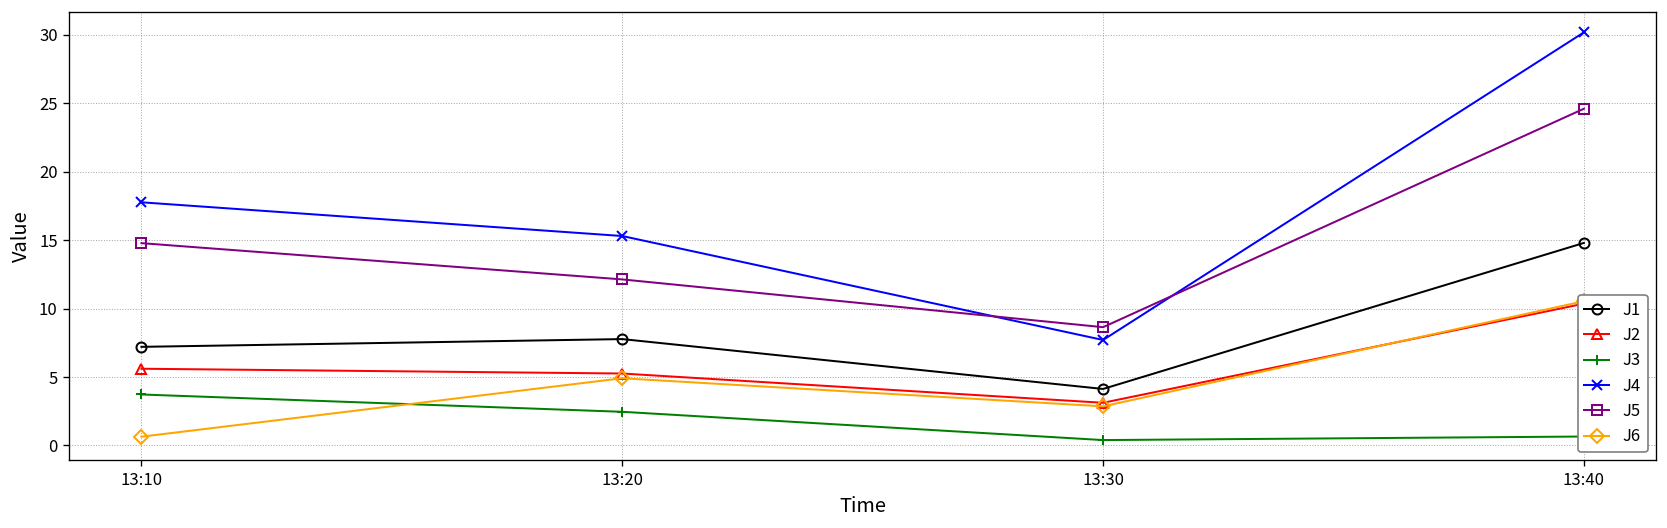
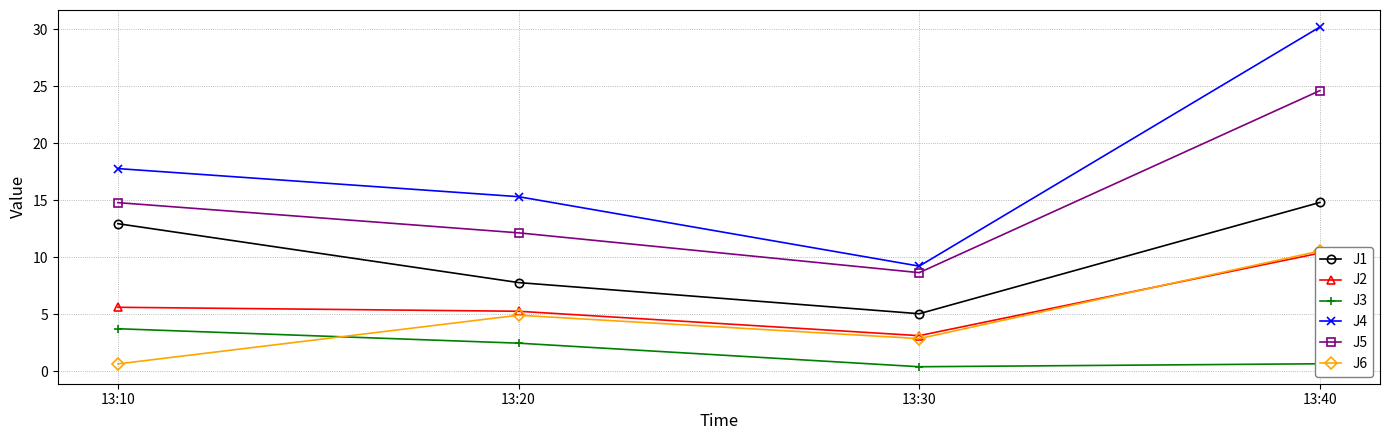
J1, 13:10: 7.2 -> 12.9
J1, 13:30: 4.1 -> 5.0
J4, 13:30: 7.7 -> 9.2
